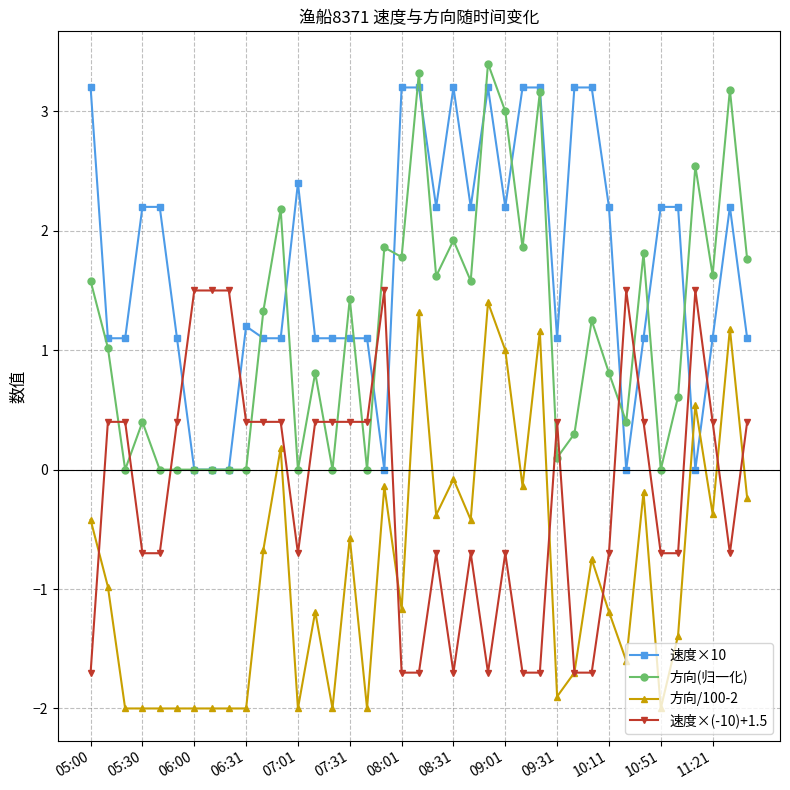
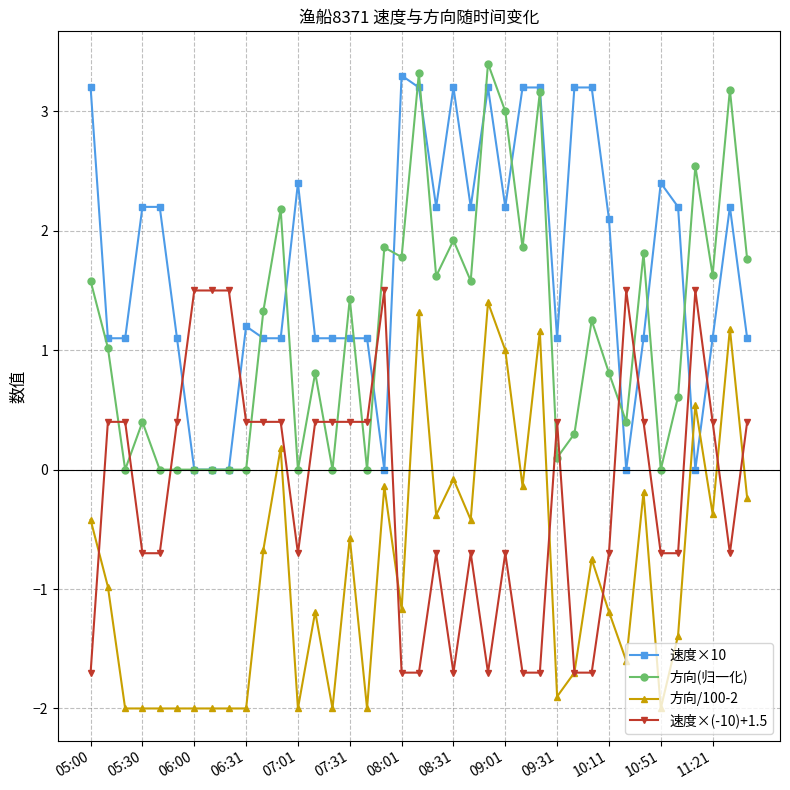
速度×10, 08:01: 3.2 -> 3.3
速度×10, 10:11: 2.2 -> 2.1
速度×10, 10:51: 2.2 -> 2.4
